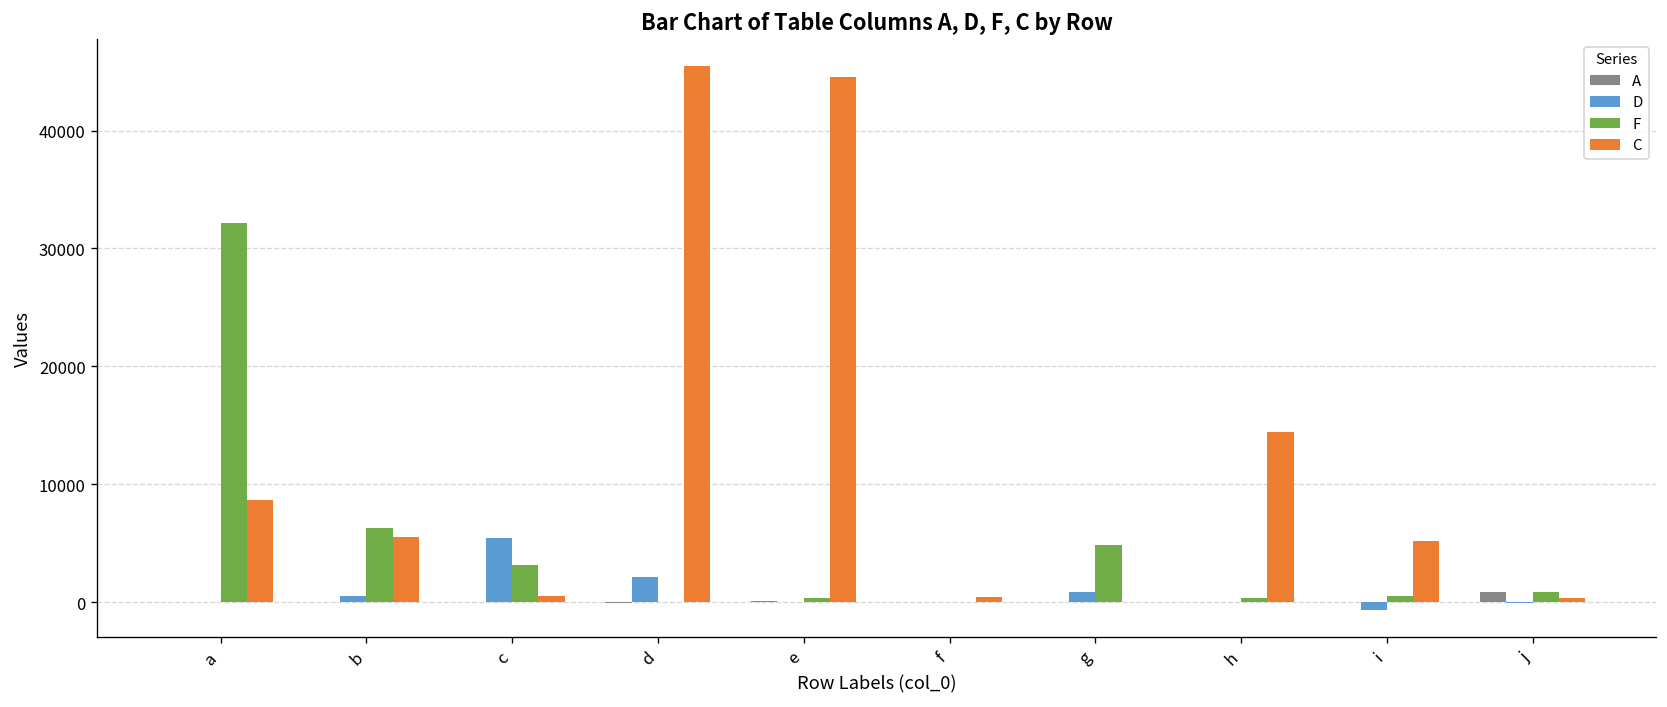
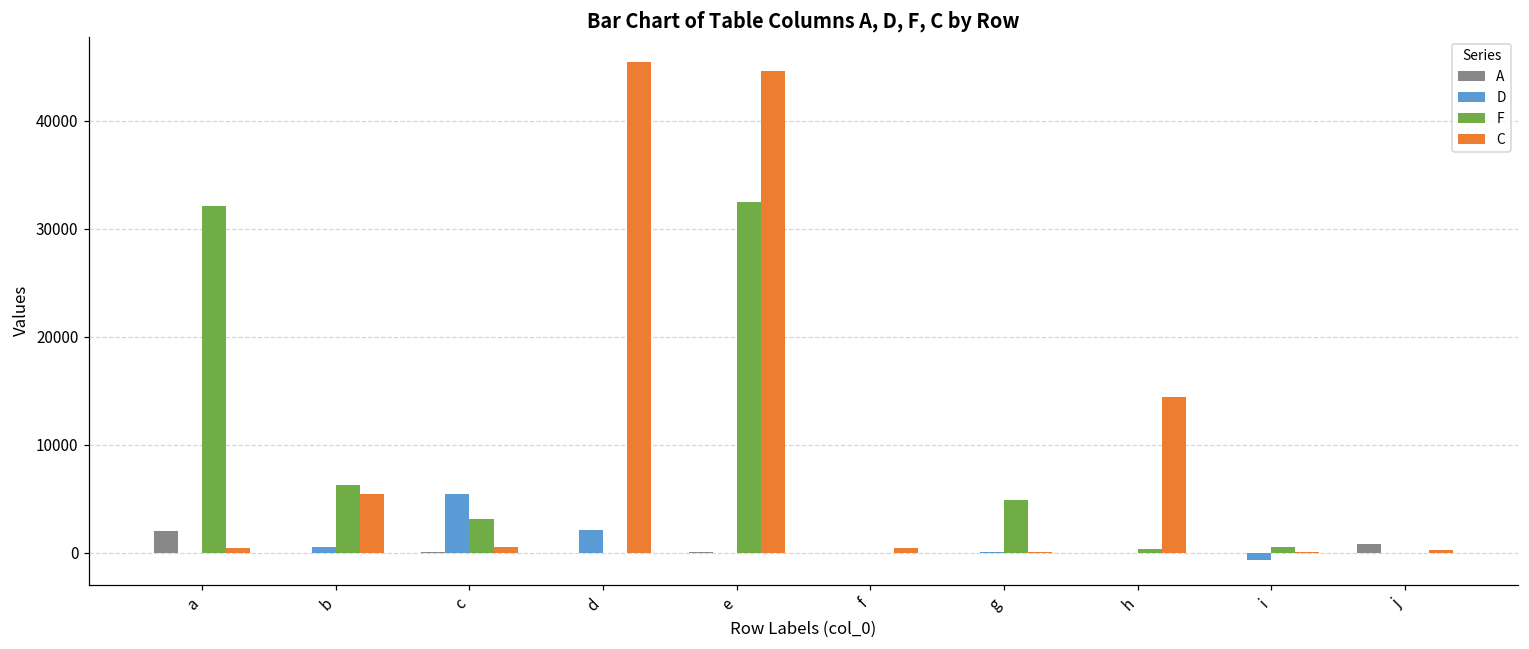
A, a: 0 -> 2000
C, a: 9000 -> 0
F, e: 0 -> 32000
D, g: 1000 -> 0
C, i: 5000 -> 0
F, j: 1000 -> 0
